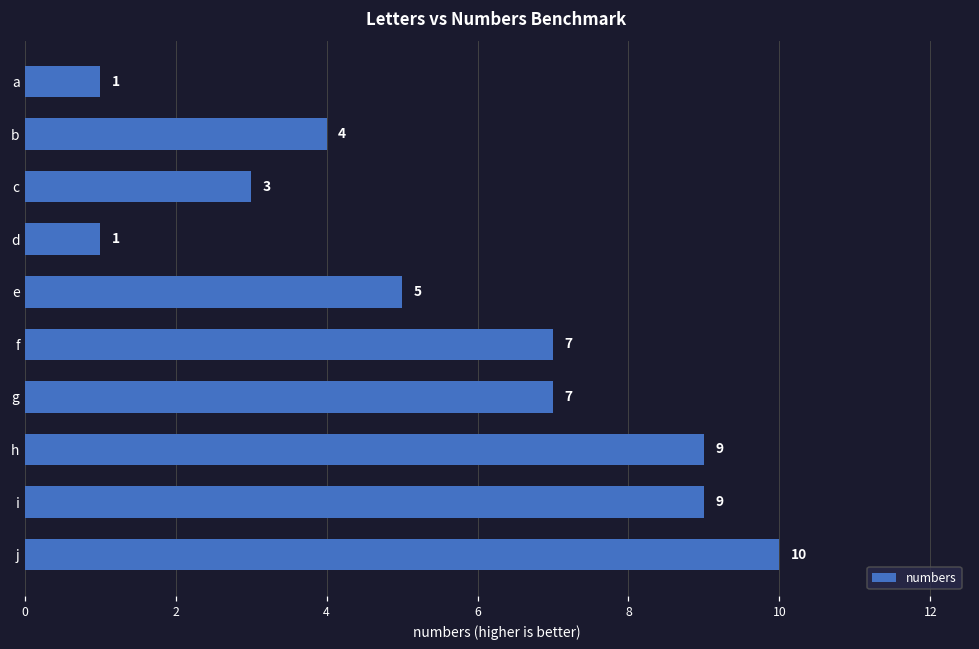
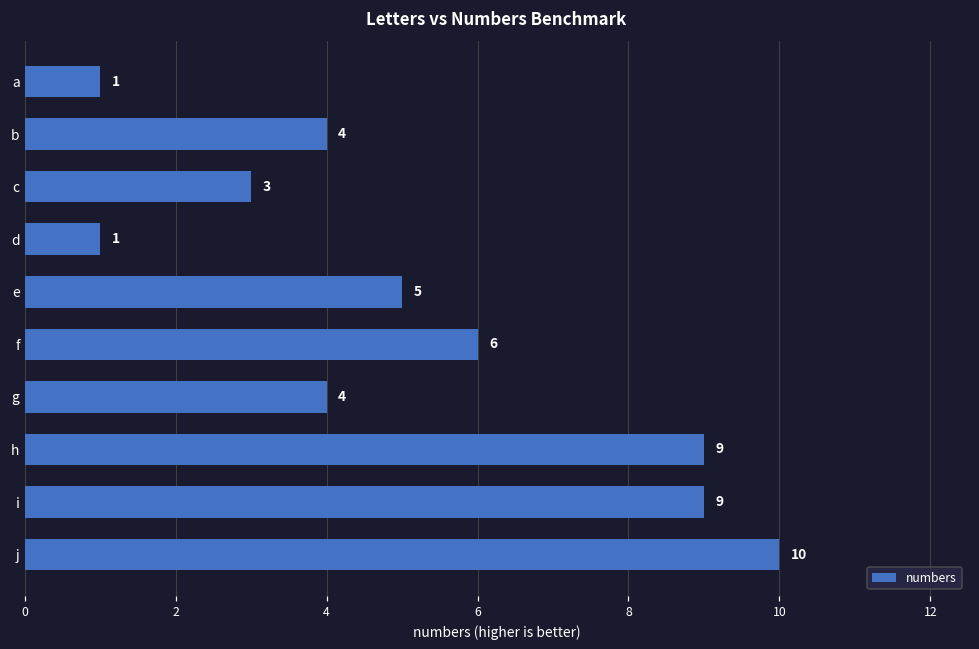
f: 7 -> 6
g: 7 -> 4
